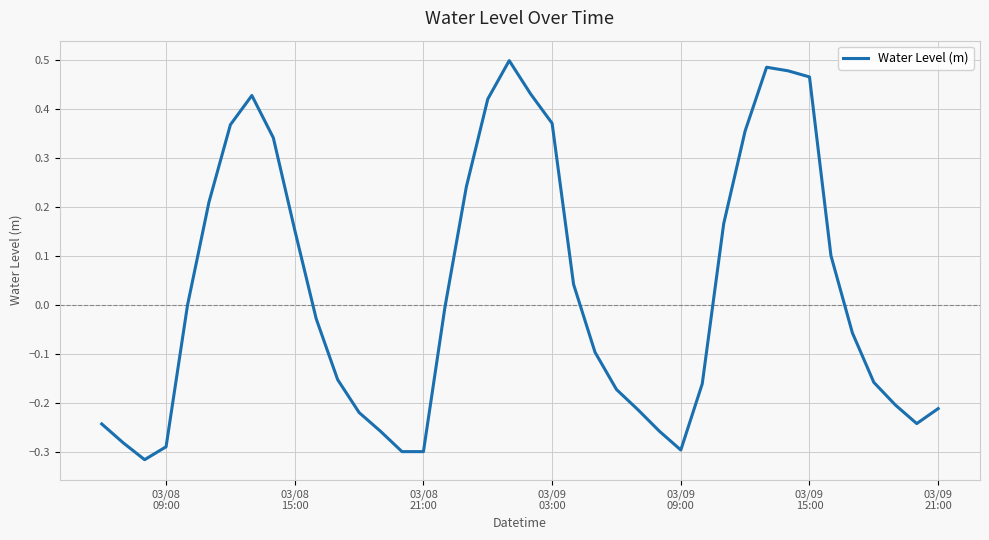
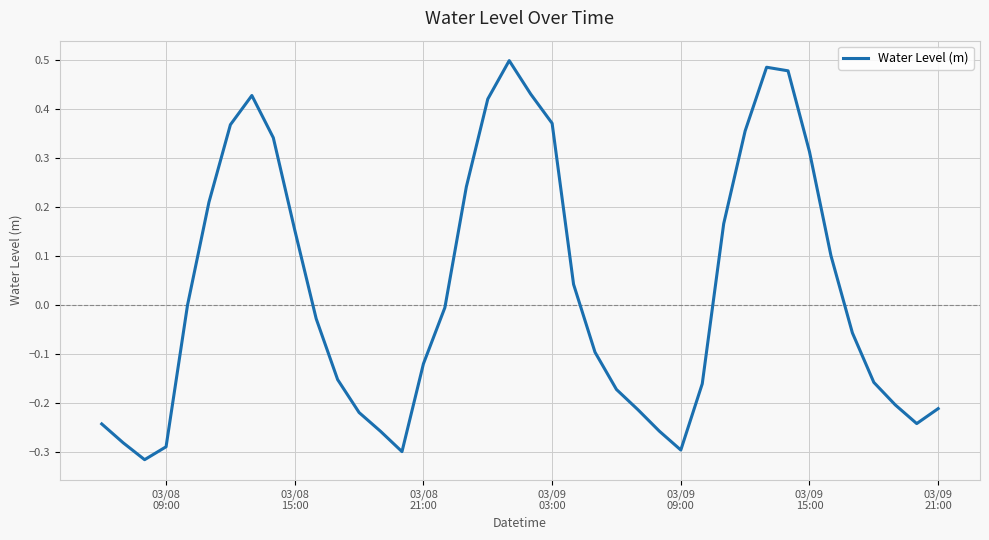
03/08 21:00: -0.30 -> -0.12
03/09 15:00: 0.47 -> 0.31
